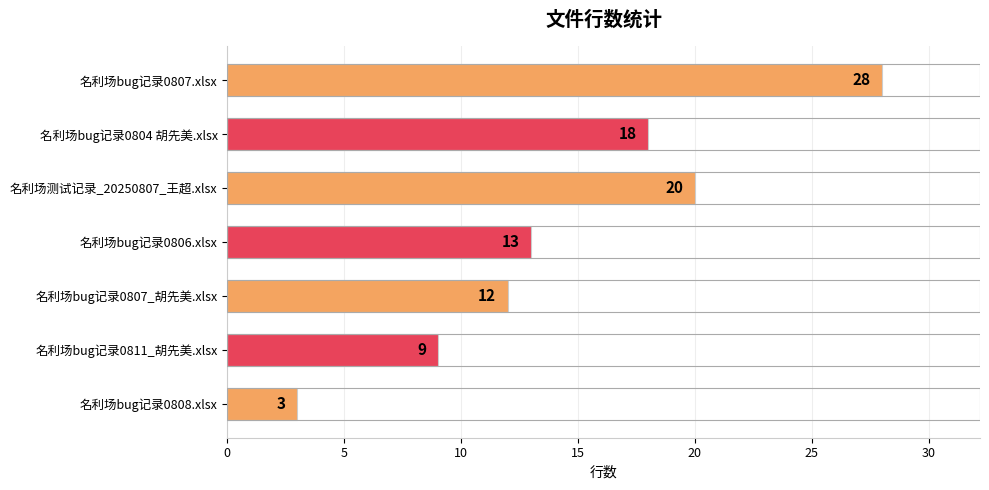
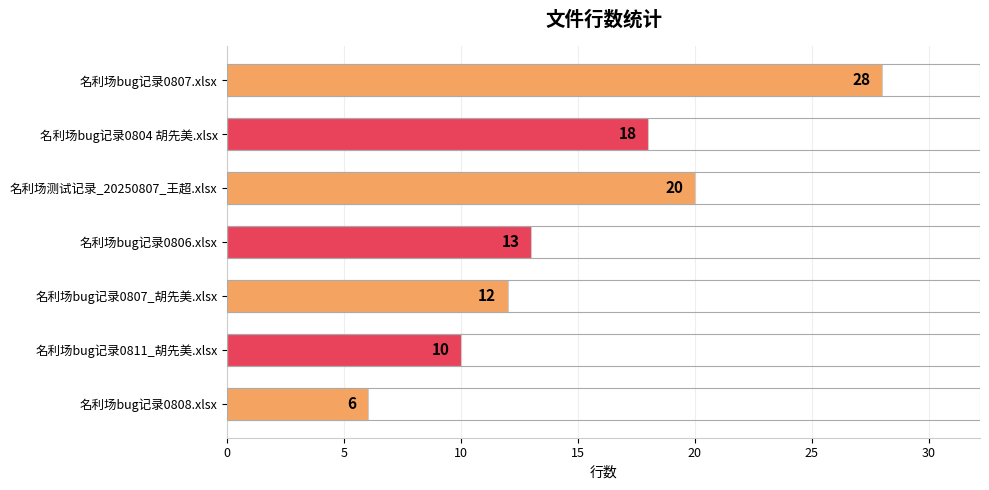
名利场bug记录0811_胡先美.xlsx: 9 -> 10
名利场bug记录0808.xlsx: 3 -> 6
